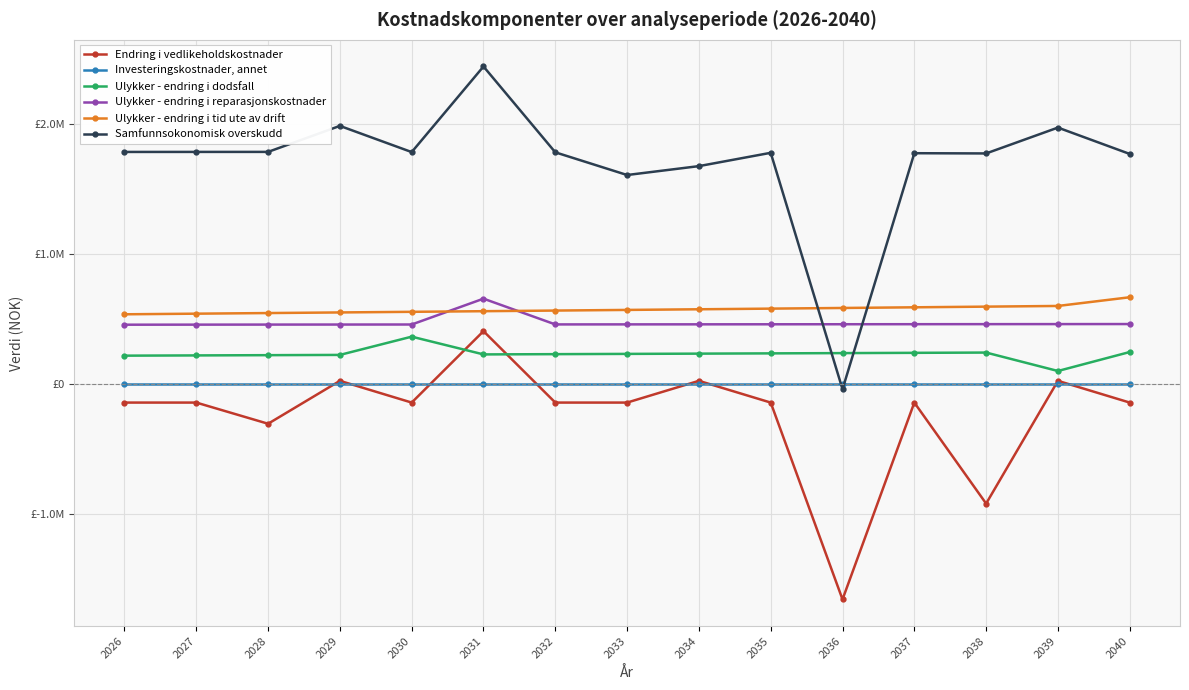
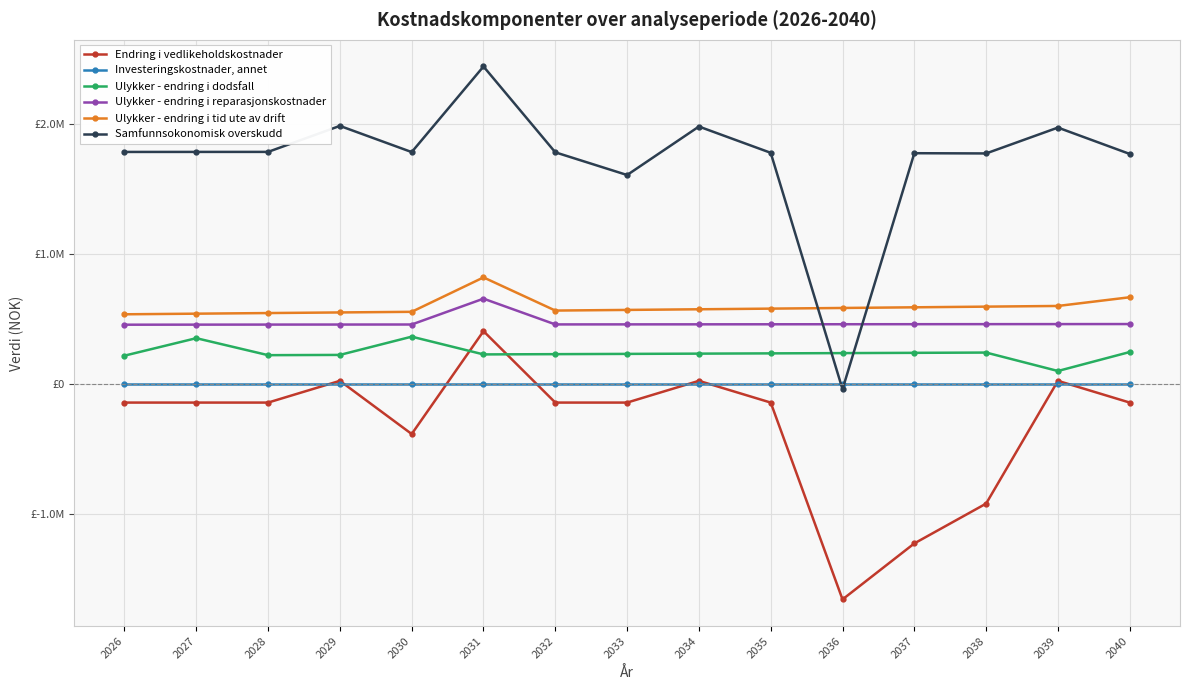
Ulykker - endring i dodsfall, 2027: £220000 -> £350000
Endring i vedlikeholdskostnader, 2028: £-310000 -> £-140000
Endring i vedlikeholdskostnader, 2030: £-140000 -> £-380000
Ulykker - endring i tid ute av drift, 2031: £560000 -> £820000
Samfunnsokonomisk overskudd, 2034: £1680000 -> £1980000
Endring i vedlikeholdskostnader, 2037: £-140000 -> £-1230000
